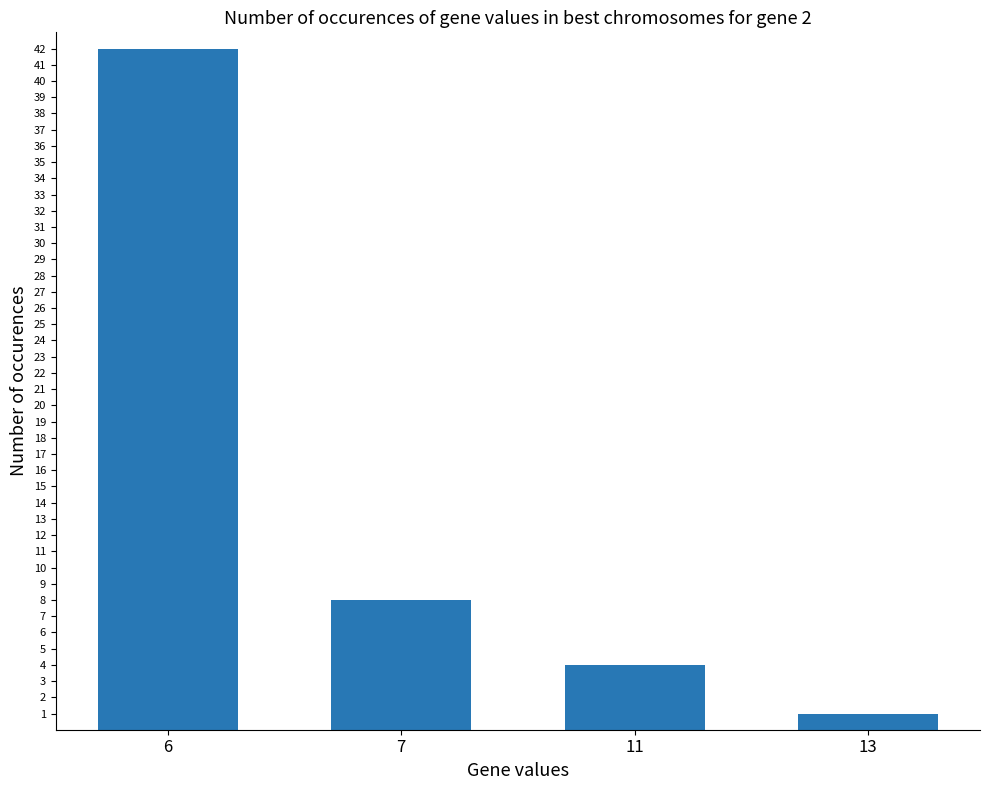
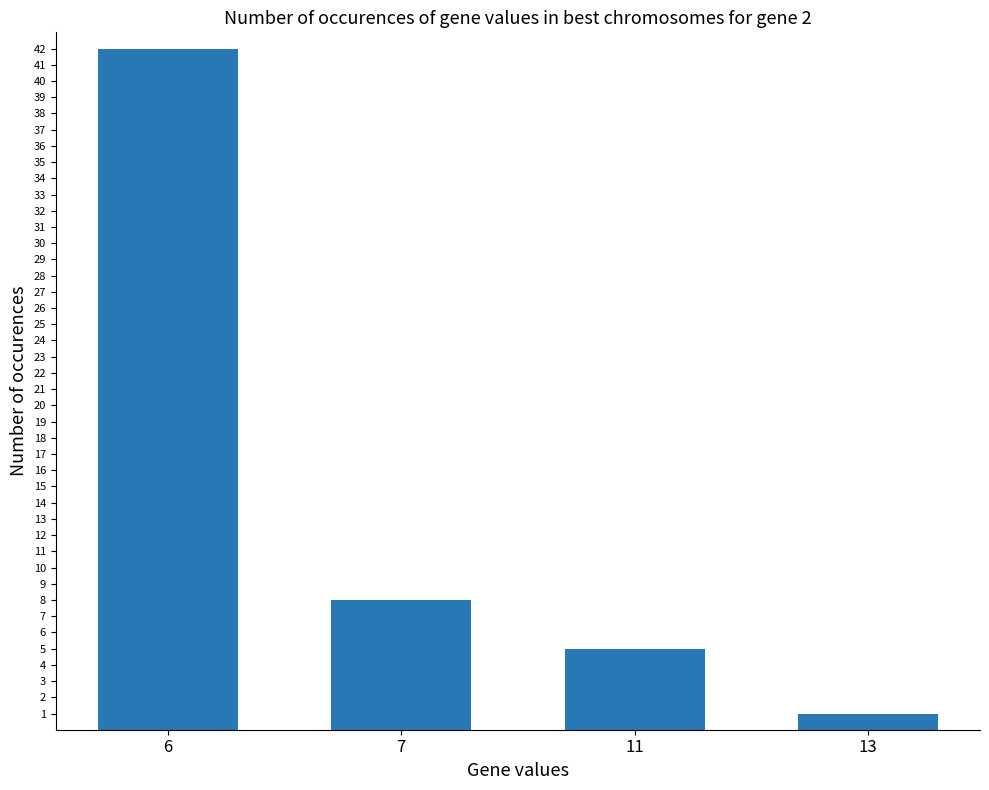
11: 4 -> 5
